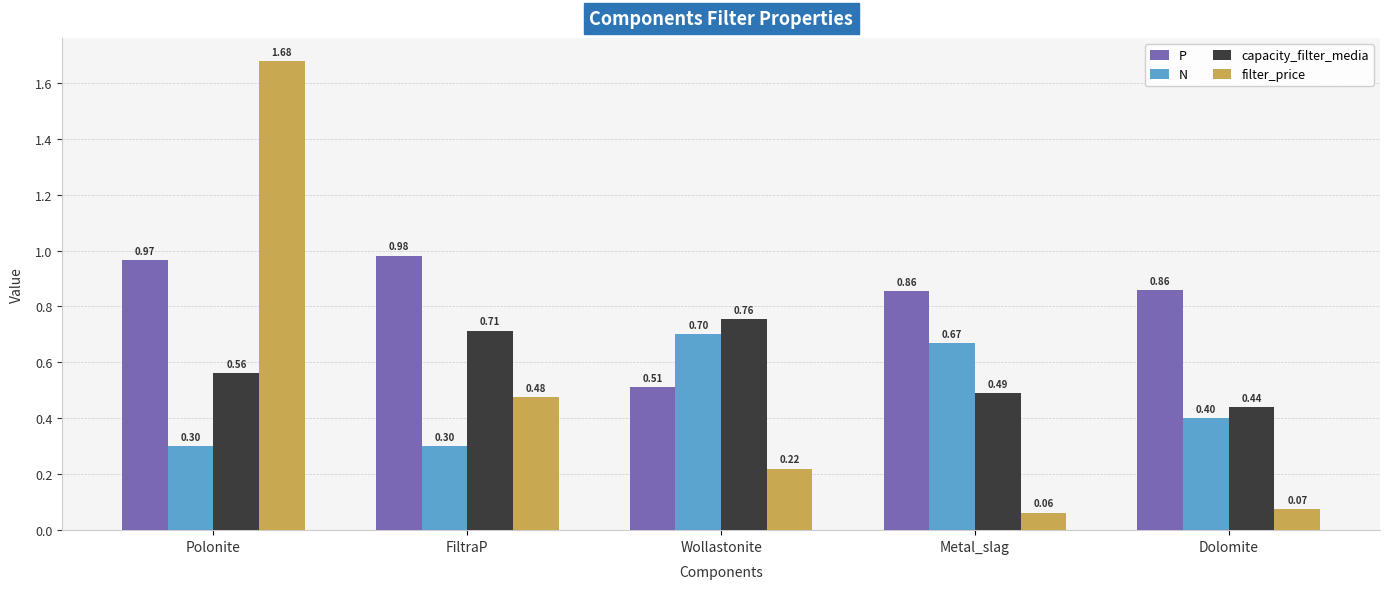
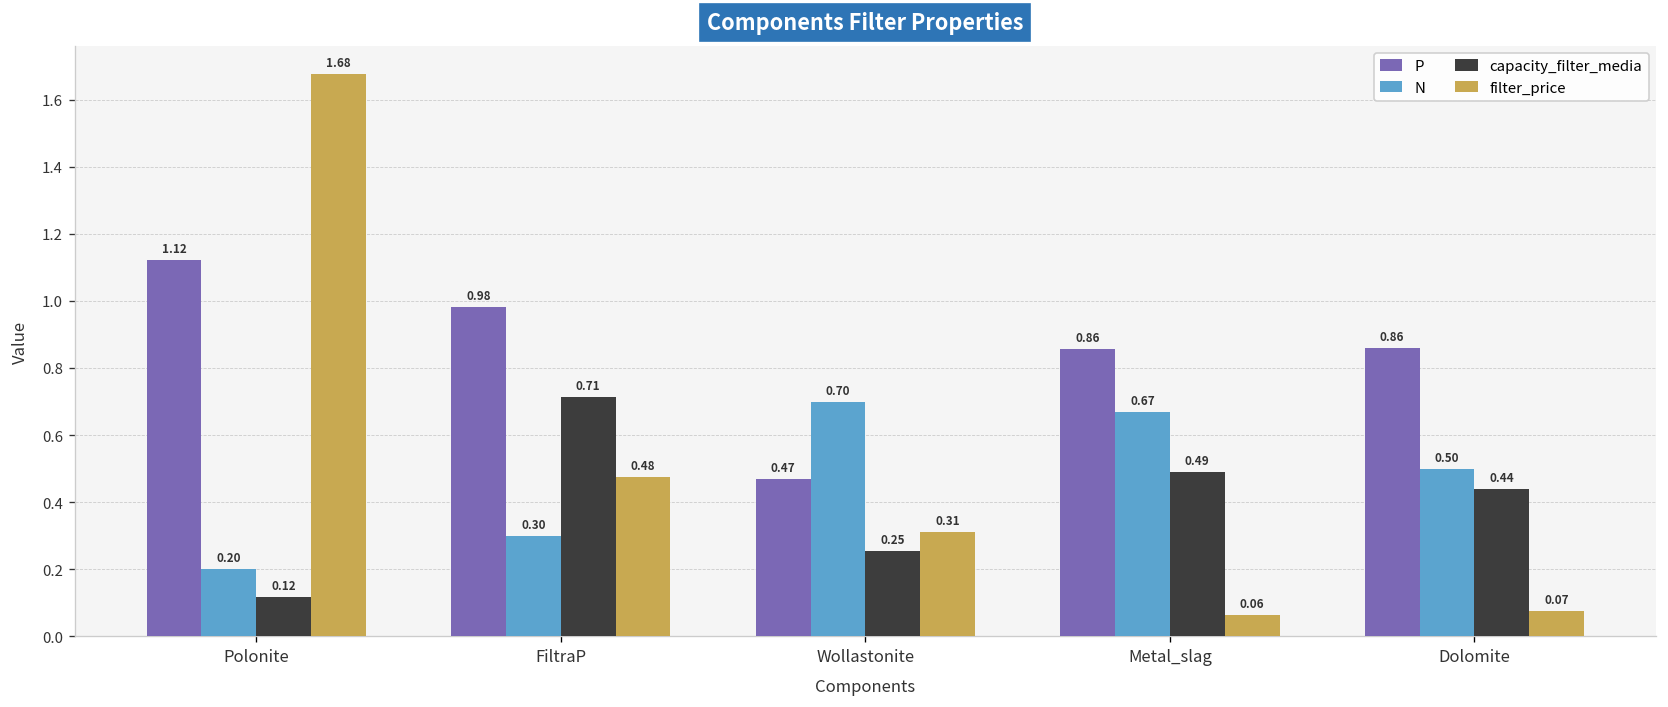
P, Polonite: 0.97 -> 1.12
N, Polonite: 0.30 -> 0.20
capacity_filter_media, Polonite: 0.56 -> 0.12
P, Wollastonite: 0.51 -> 0.47
capacity_filter_media, Wollastonite: 0.76 -> 0.25
filter_price, Wollastonite: 0.22 -> 0.31
N, Dolomite: 0.40 -> 0.50
